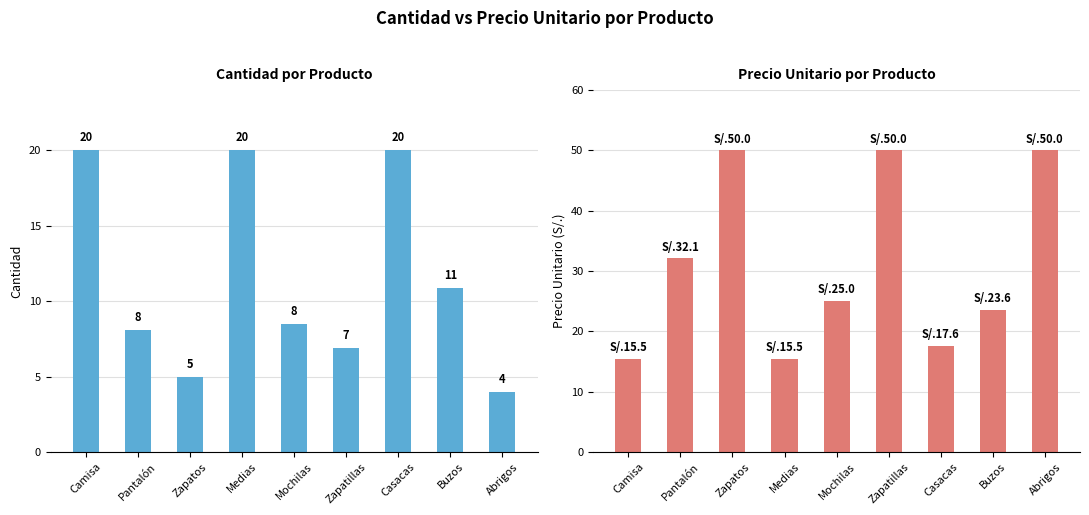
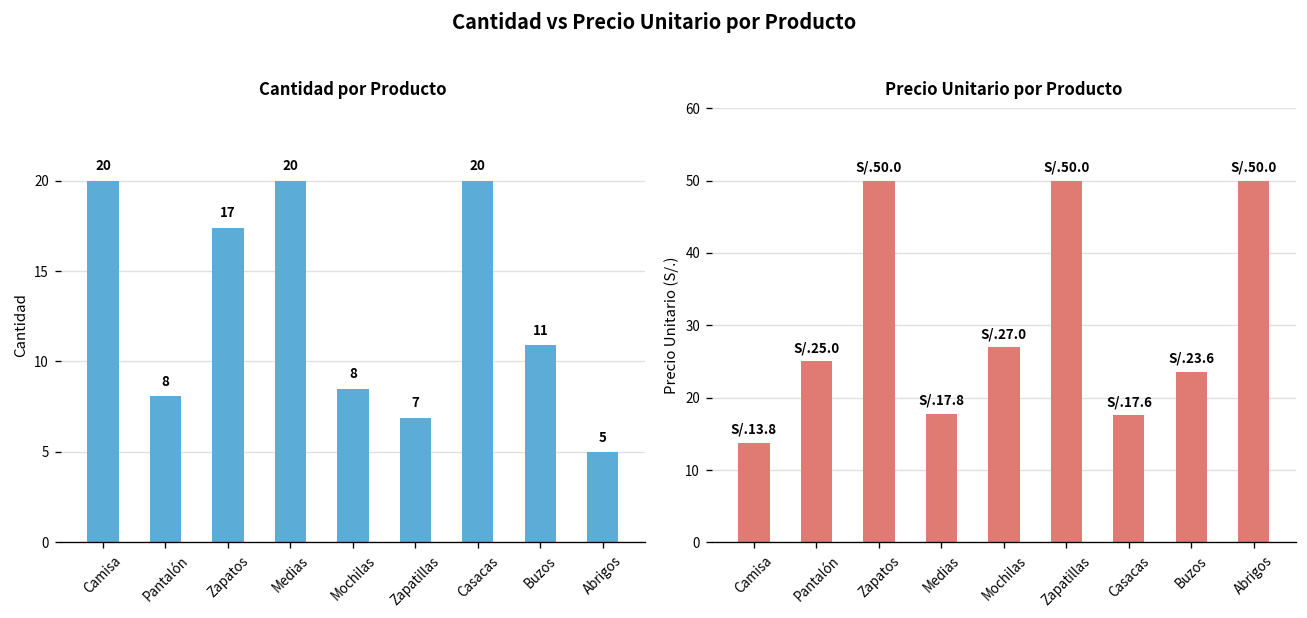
Cantidad por Producto, Zapatos: 5 -> 17
Cantidad por Producto, Abrigos: 4 -> 5
Precio Unitario por Producto, Camisa: 15.5 -> 13.8
Precio Unitario por Producto, Pantalón: 32.1 -> 25.0
Precio Unitario por Producto, Medias: 15.5 -> 17.8
Precio Unitario por Producto, Mochilas: 25.0 -> 27.0
